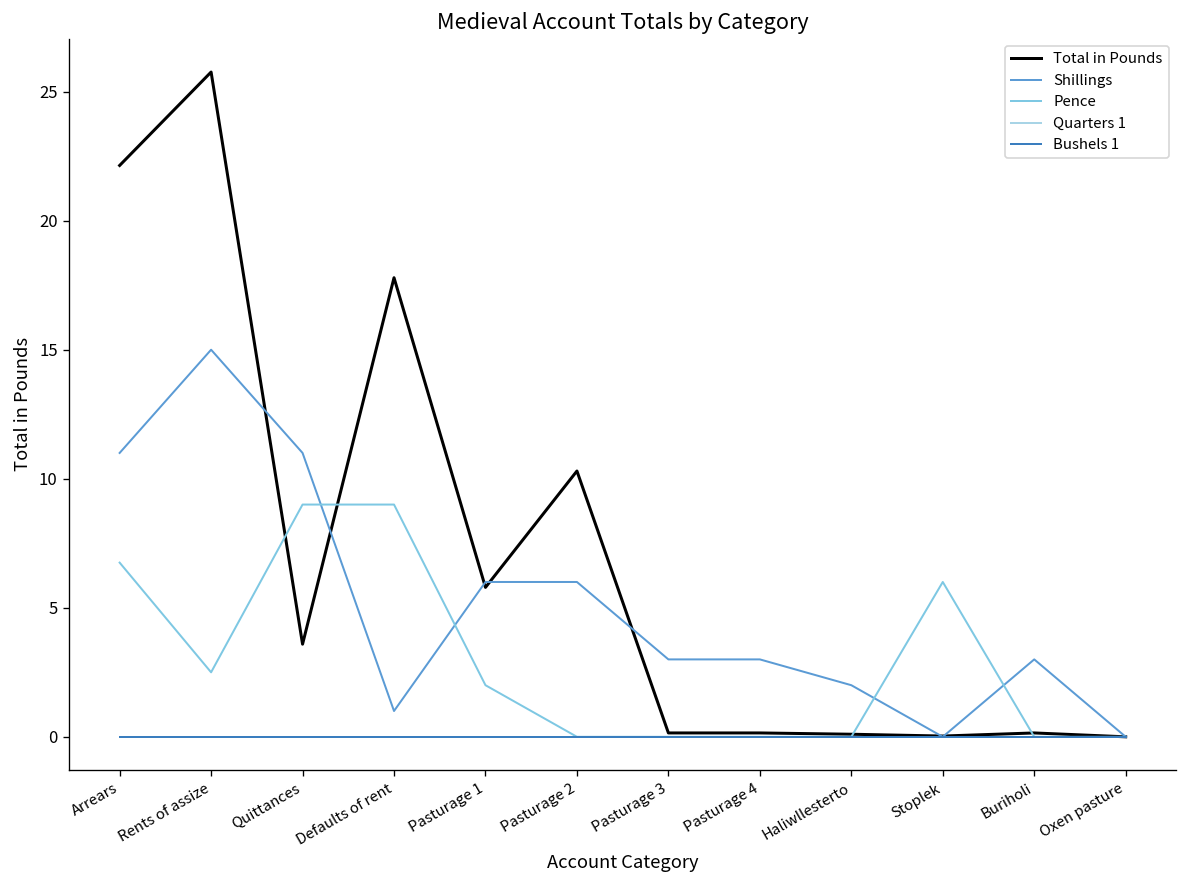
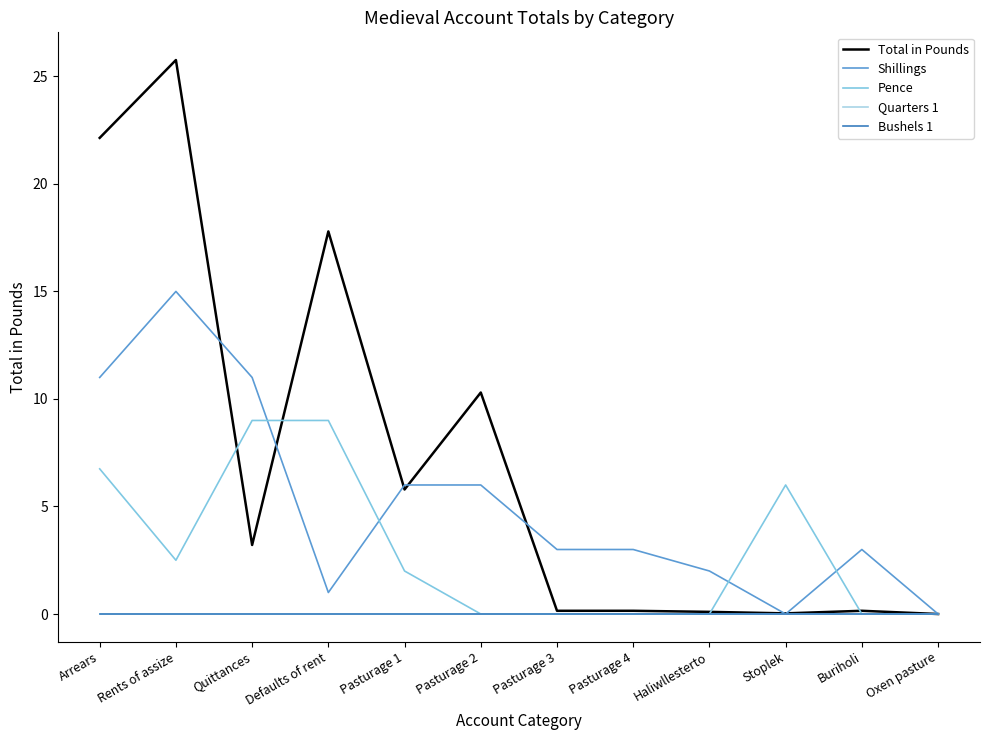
Total in Pounds, Quittances: 3.6 -> 3.2
